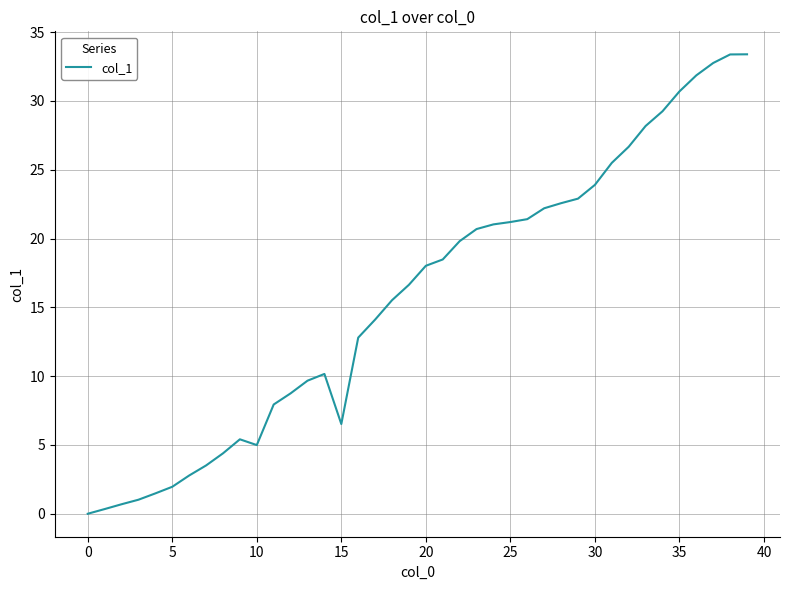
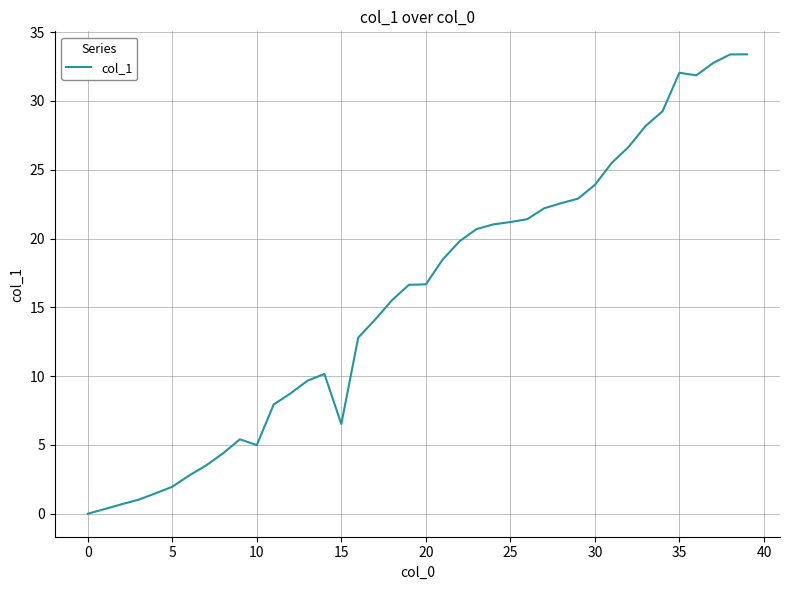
20: 18.0 -> 16.7
35: 30.7 -> 32.1
